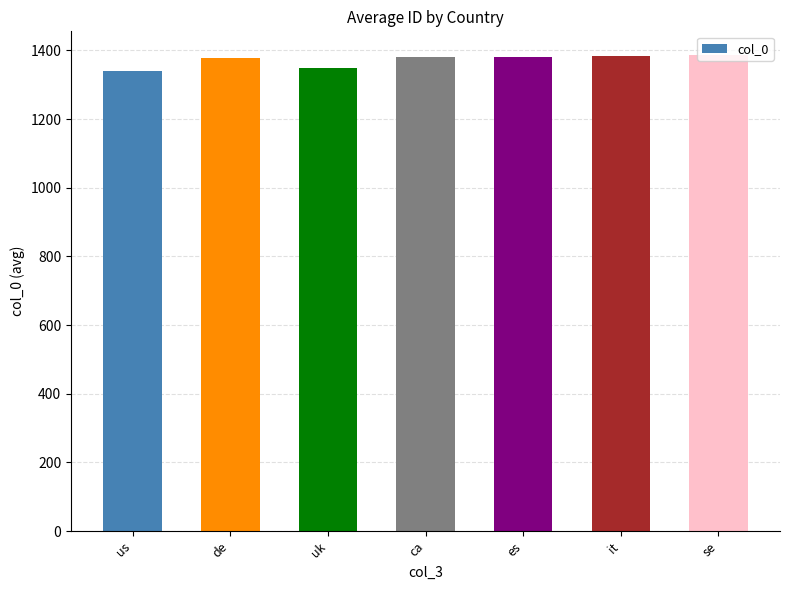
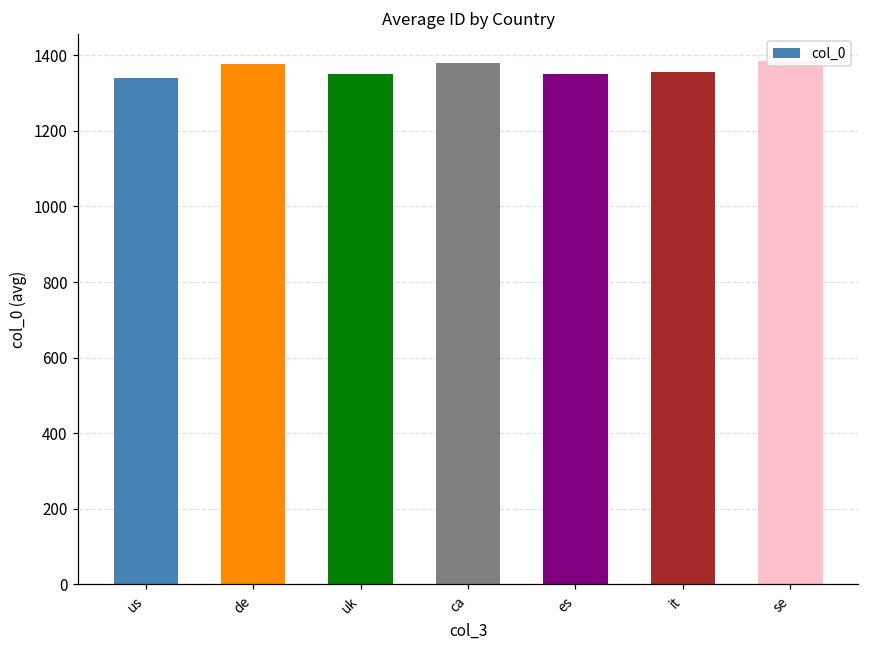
es: 1380 -> 1350
it: 1380 -> 1350
